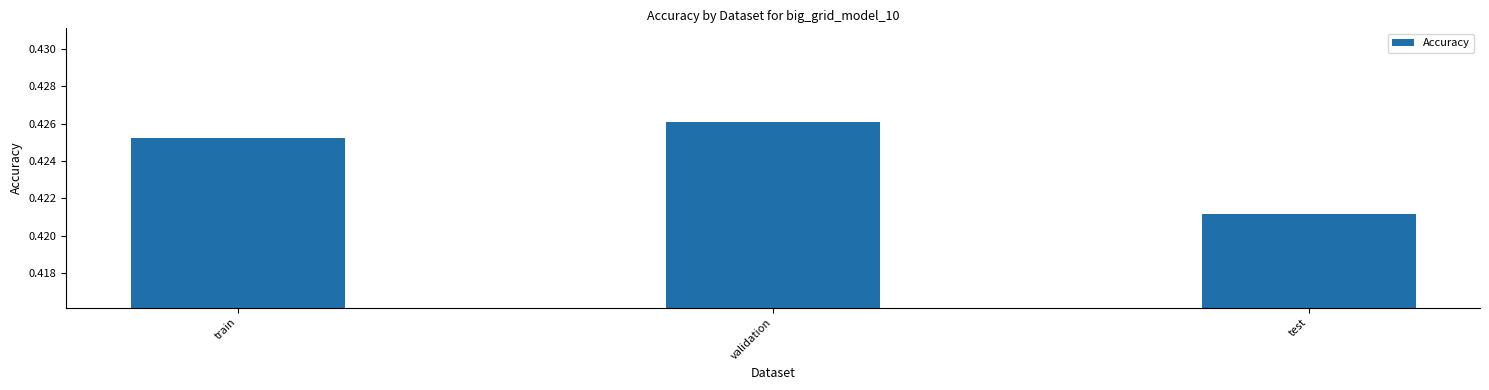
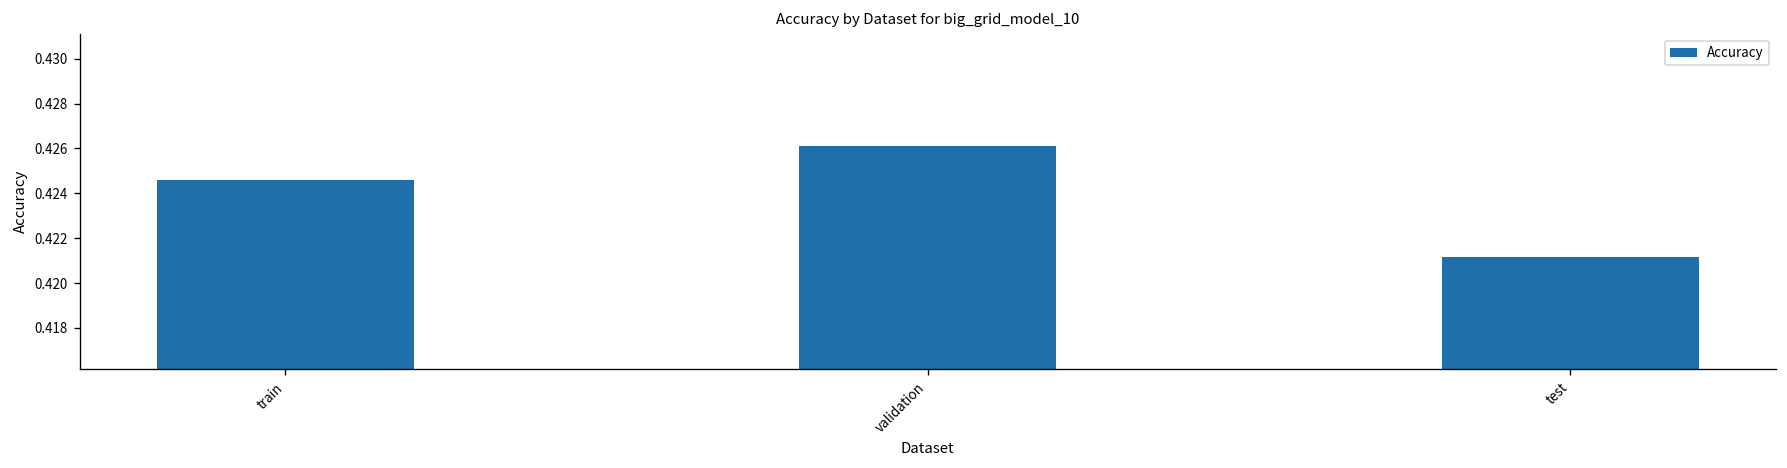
train: 0.4252 -> 0.4246
